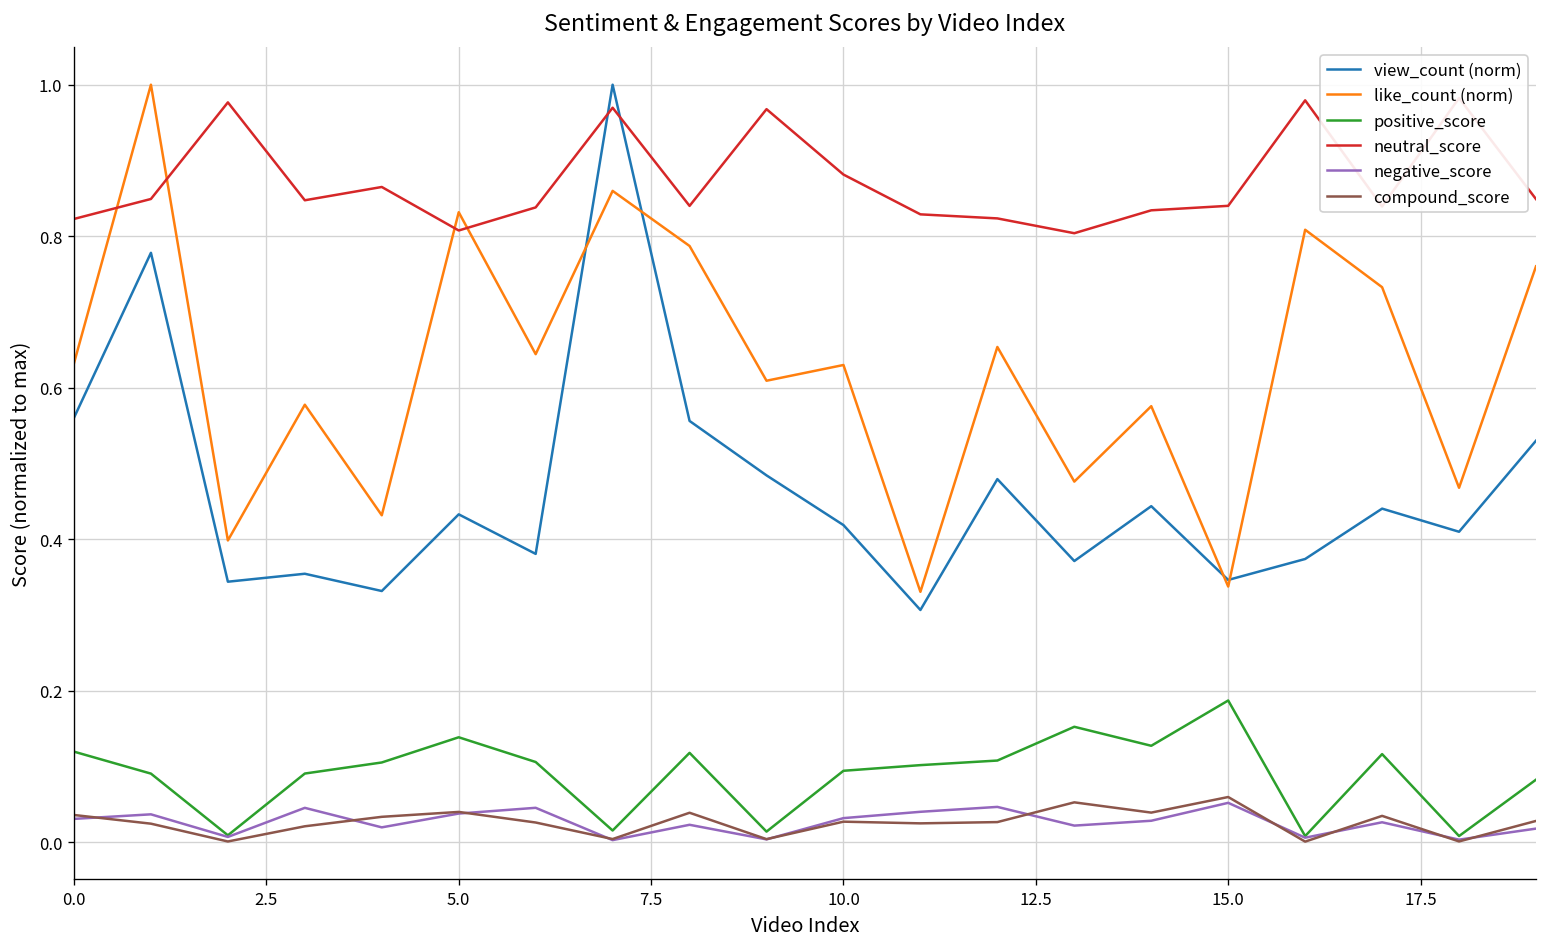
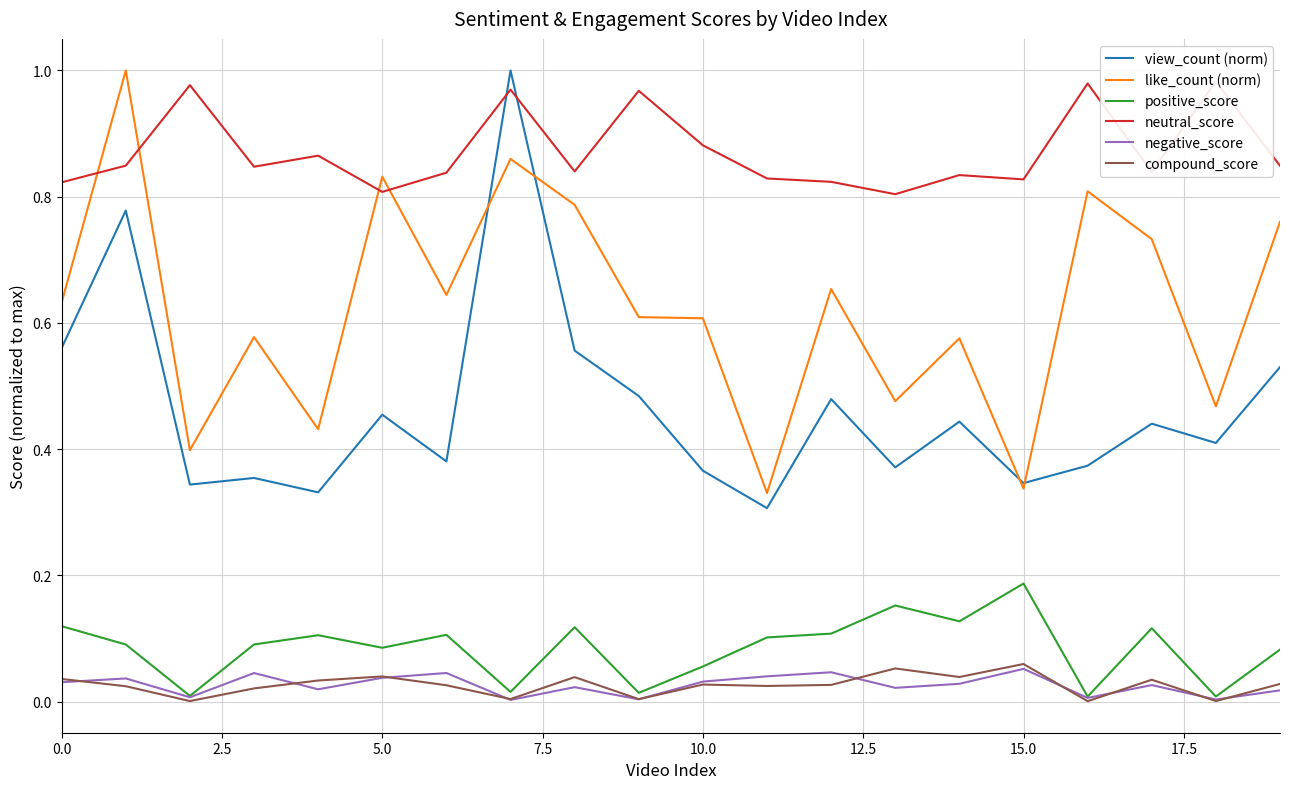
view_count (norm), 5.0: 0.43 -> 0.45
positive_score, 5.0: 0.14 -> 0.09
view_count (norm), 10.0: 0.42 -> 0.37
like_count (norm), 10.0: 0.63 -> 0.61
positive_score, 10.0: 0.09 -> 0.06
neutral_score, 15.0: 0.84 -> 0.83
